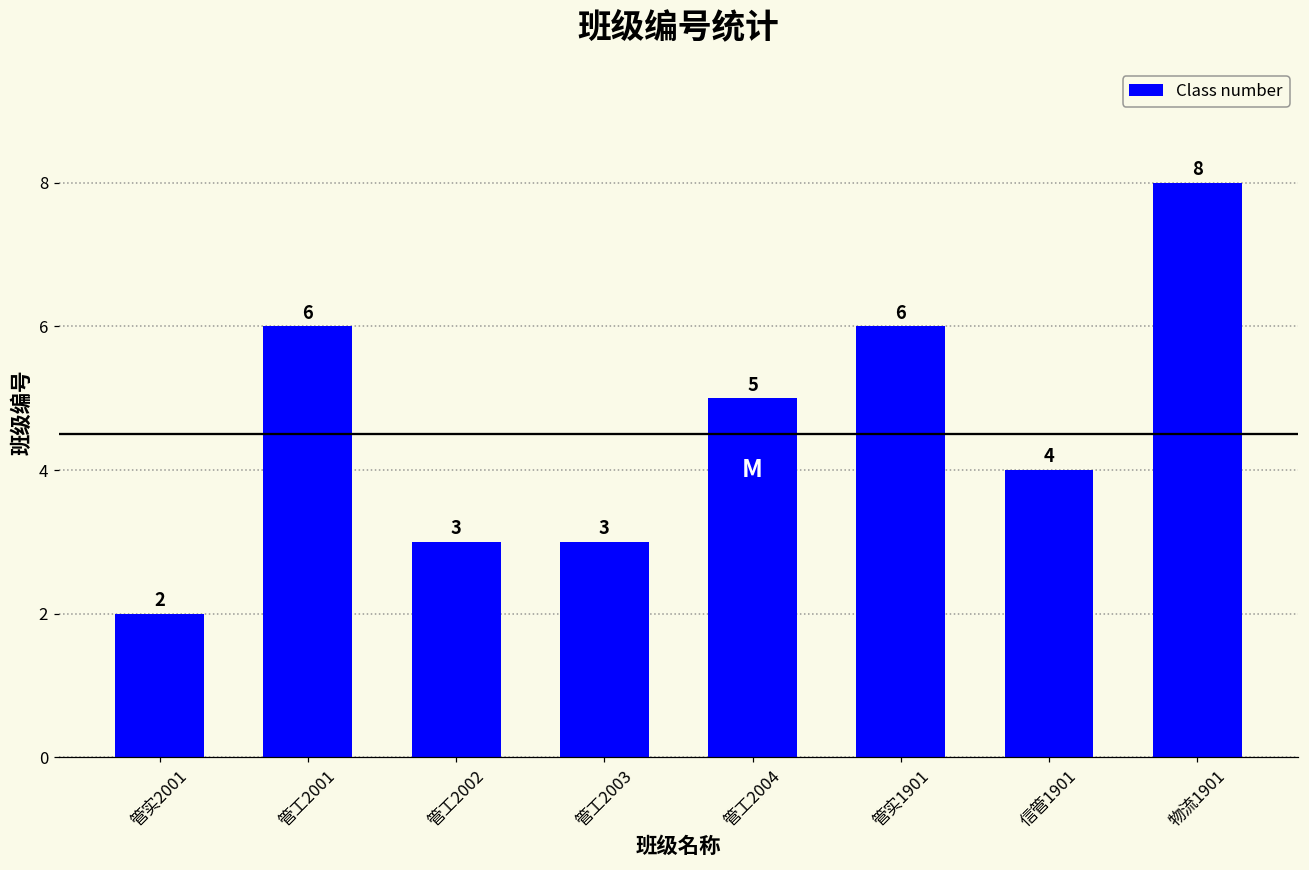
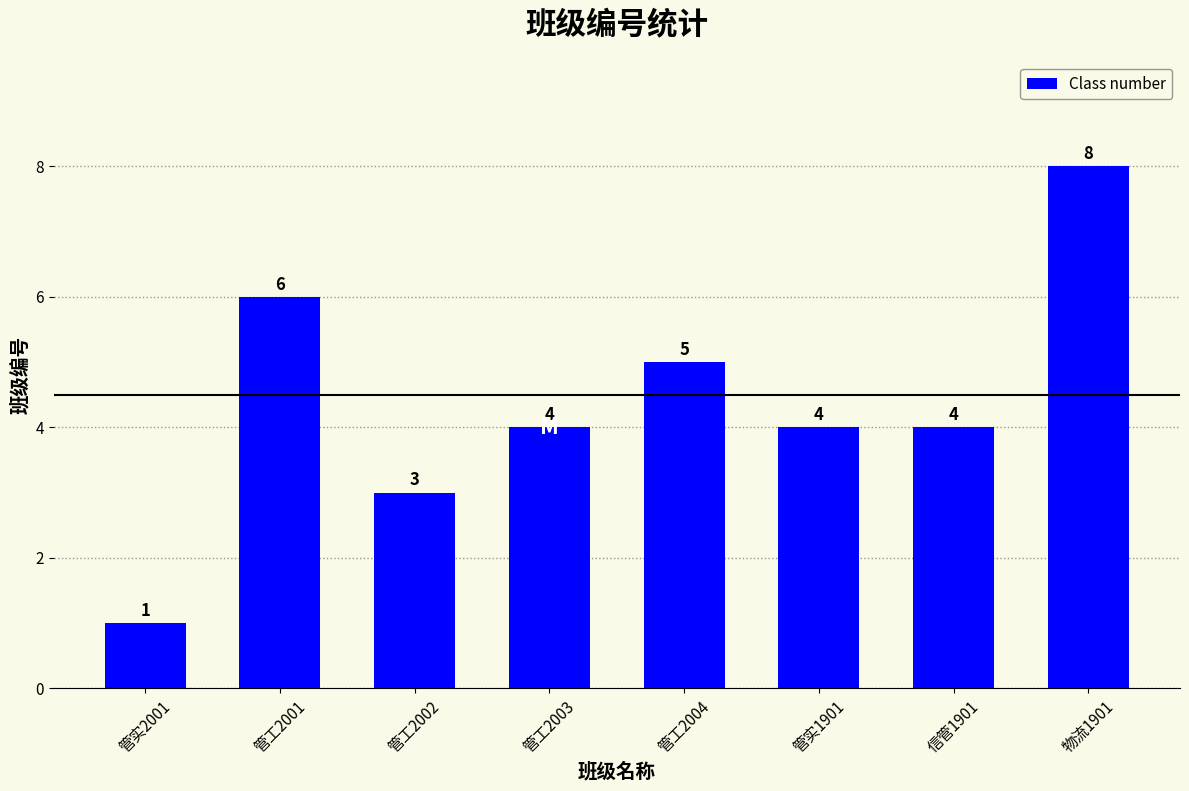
管实2001: 2 -> 1
管工2003: 3 -> 4
管实1901: 6 -> 4
